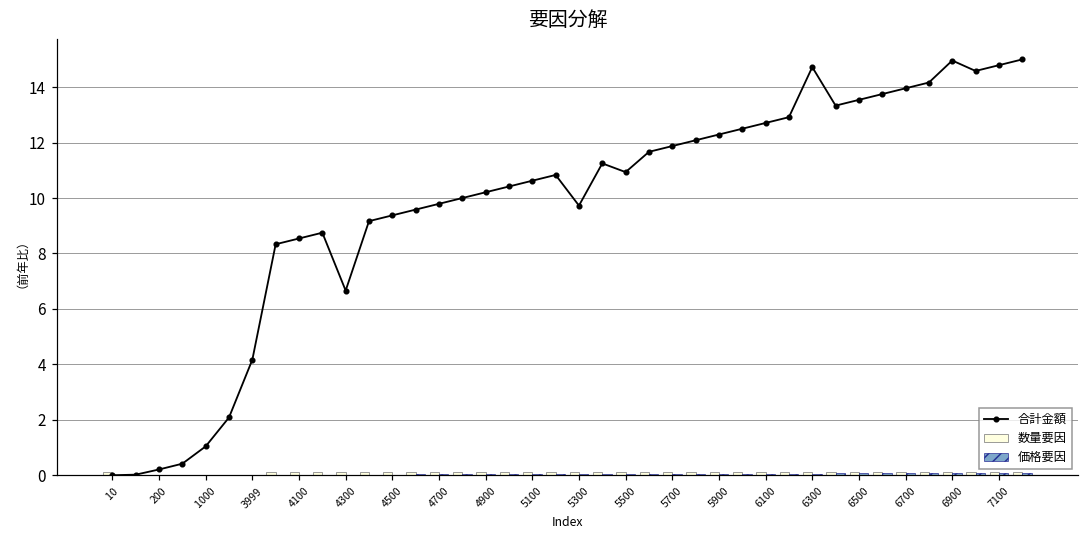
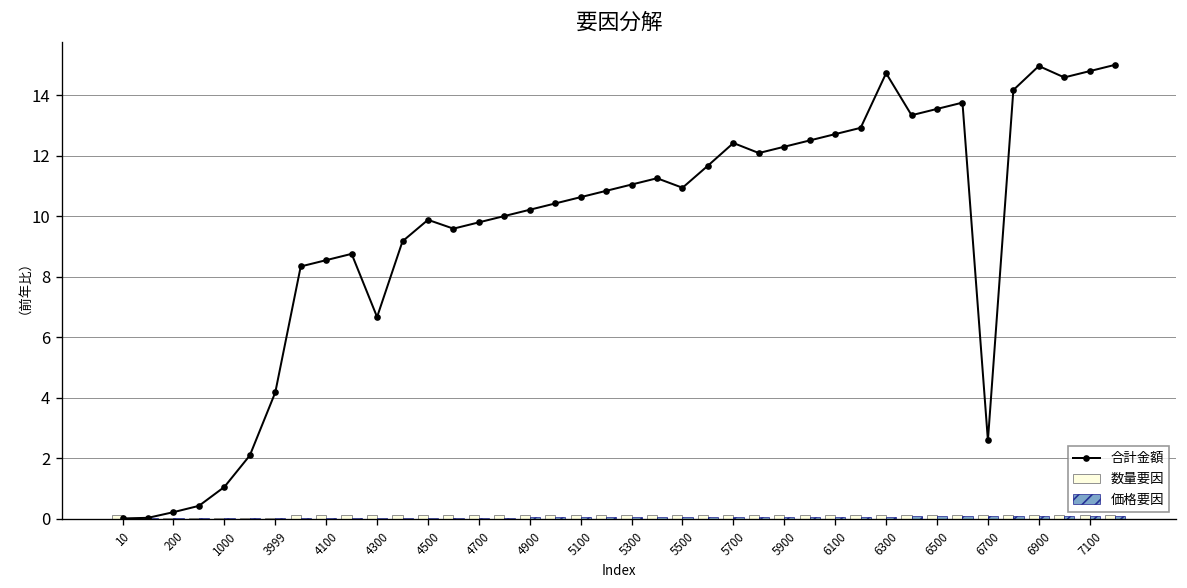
合計金額, 4500: 9.4 -> 9.9
合計金額, 5300: 9.7 -> 11.0
合計金額, 5700: 11.9 -> 12.4
合計金額, 6700: 14.0 -> 2.6
